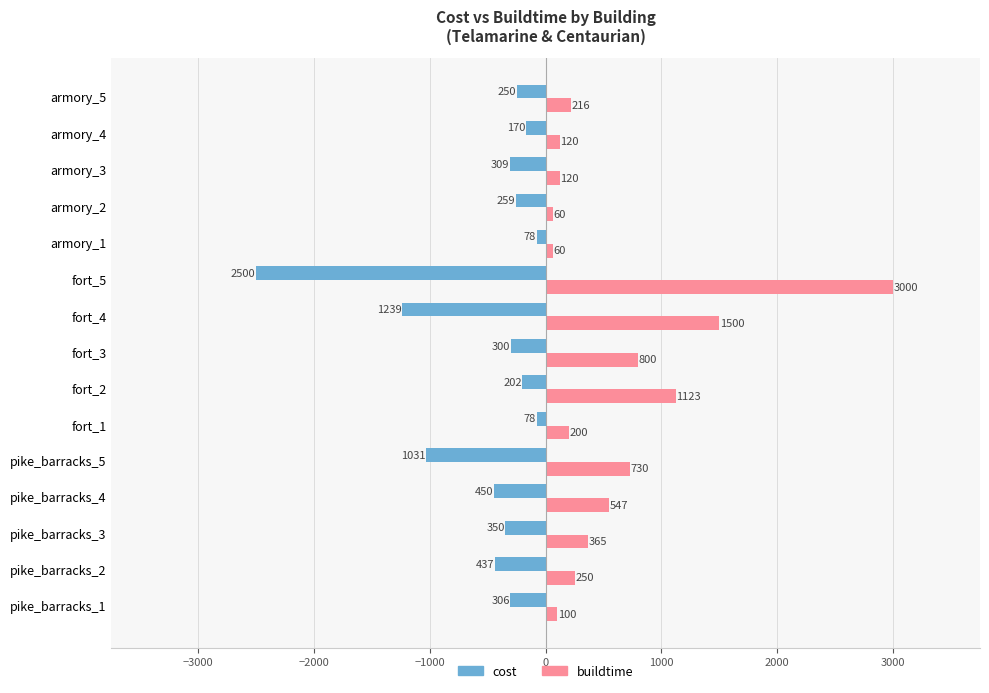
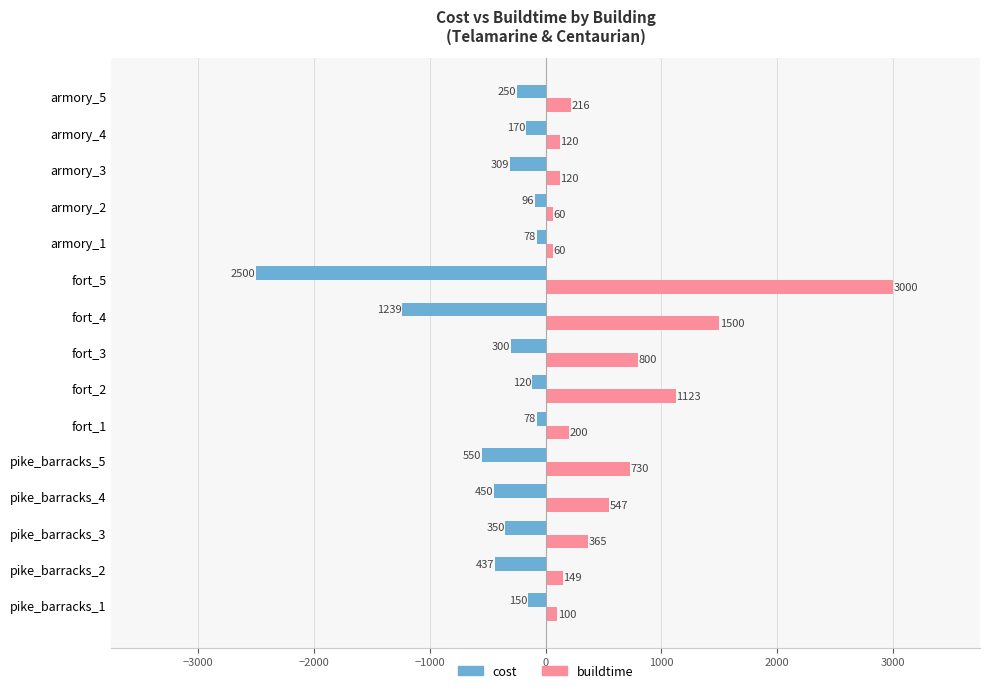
cost, armory_2: 259 -> 96
cost, fort_2: 202 -> 120
cost, pike_barracks_5: 1031 -> 550
buildtime, pike_barracks_2: 250 -> 149
cost, pike_barracks_1: 306 -> 150
